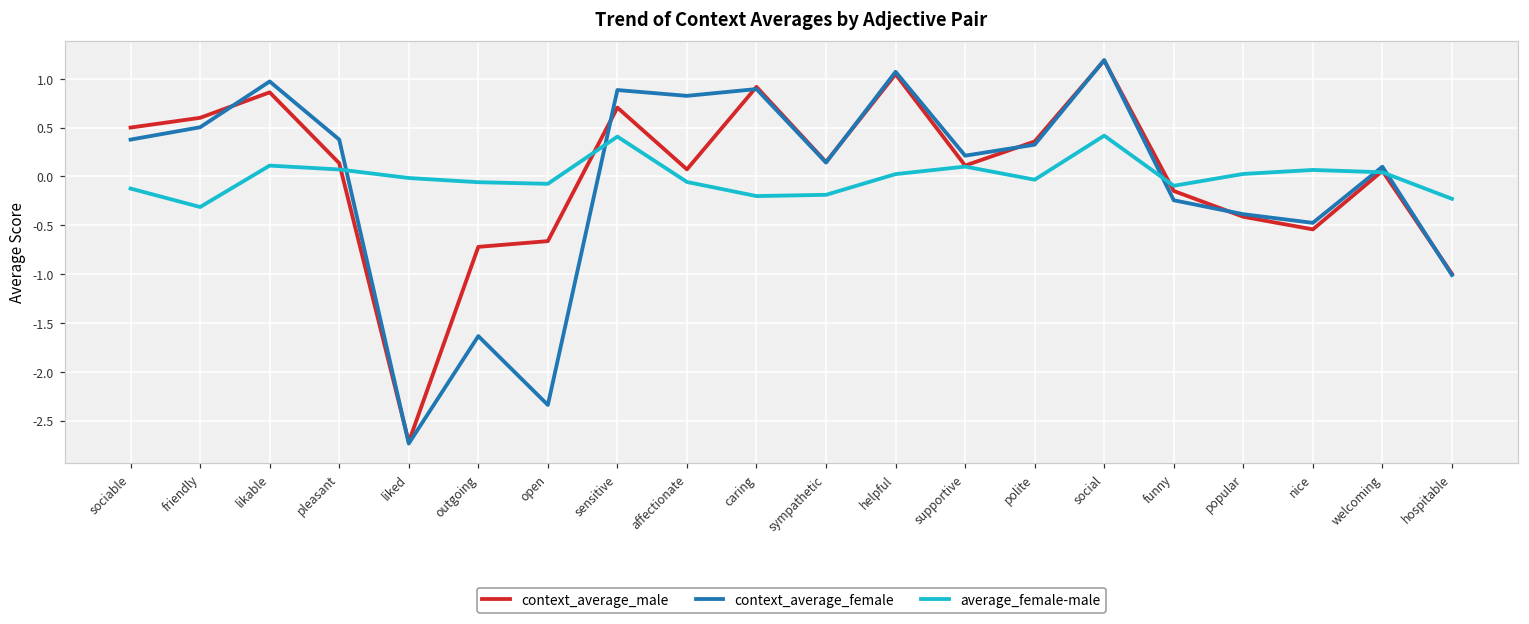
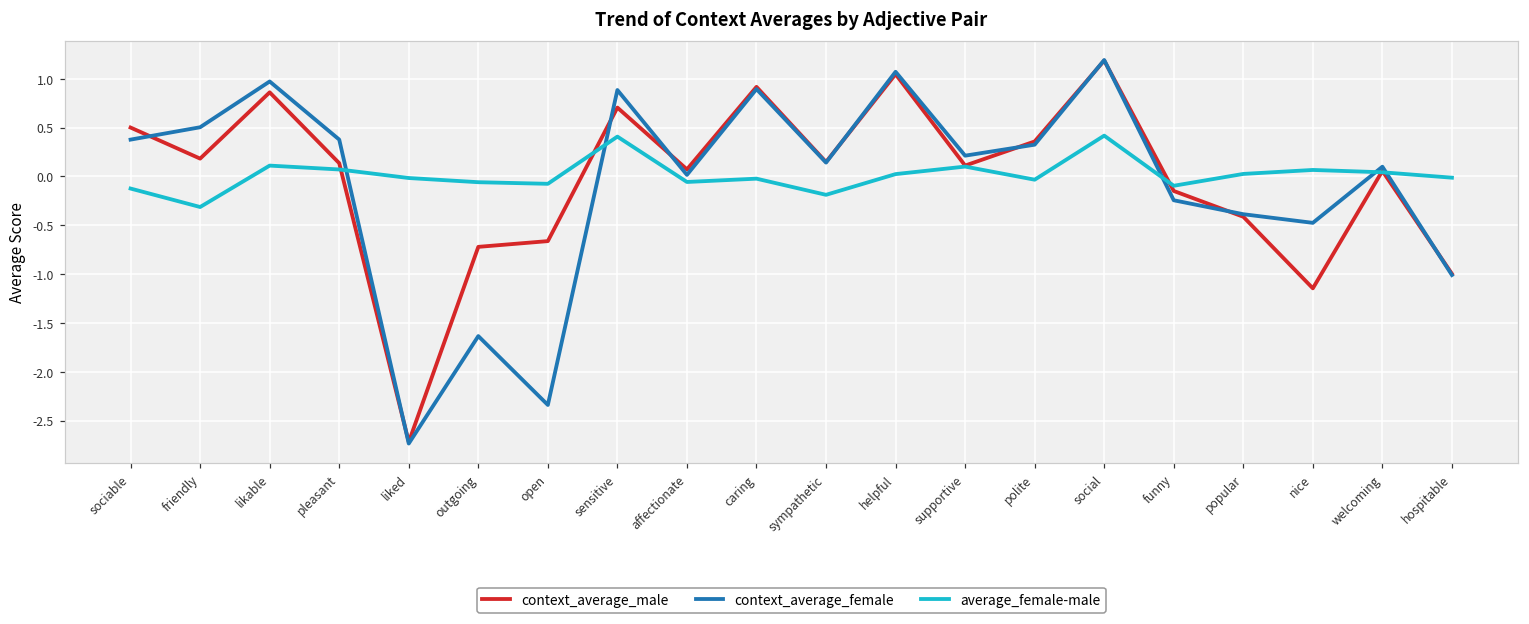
context_average_male, friendly: 0.6 -> 0.2
context_average_female, affectionate: 0.8 -> 0.0
average_female-male, caring: -0.2 -> 0.0
context_average_male, nice: -0.5 -> -1.1
average_female-male, hospitable: -0.2 -> 0.0
